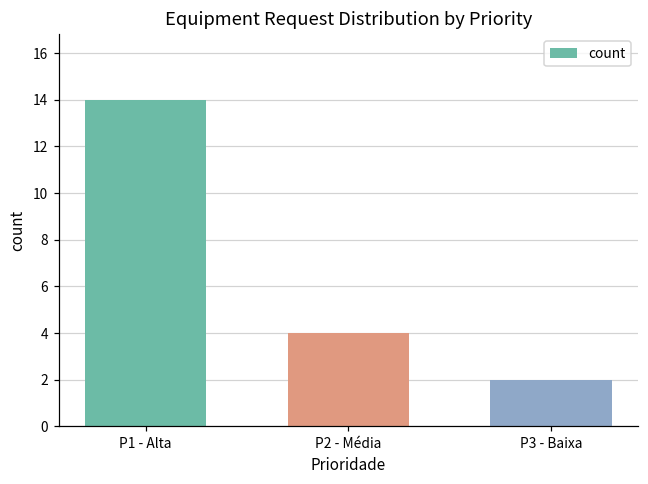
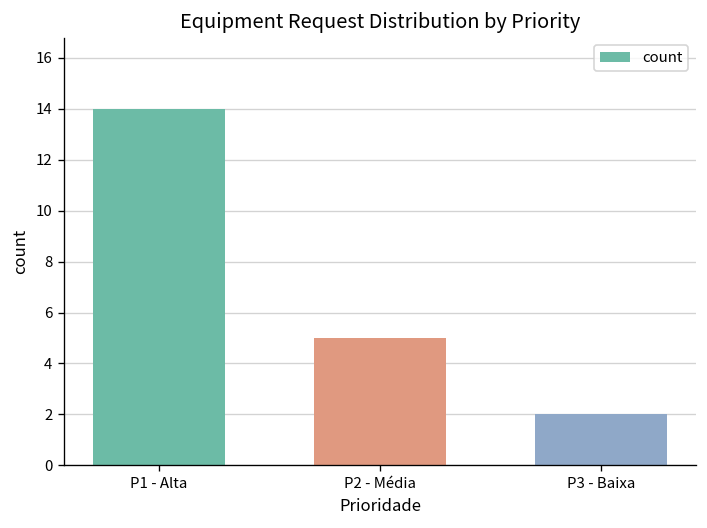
P2 - Média: 4 -> 5
